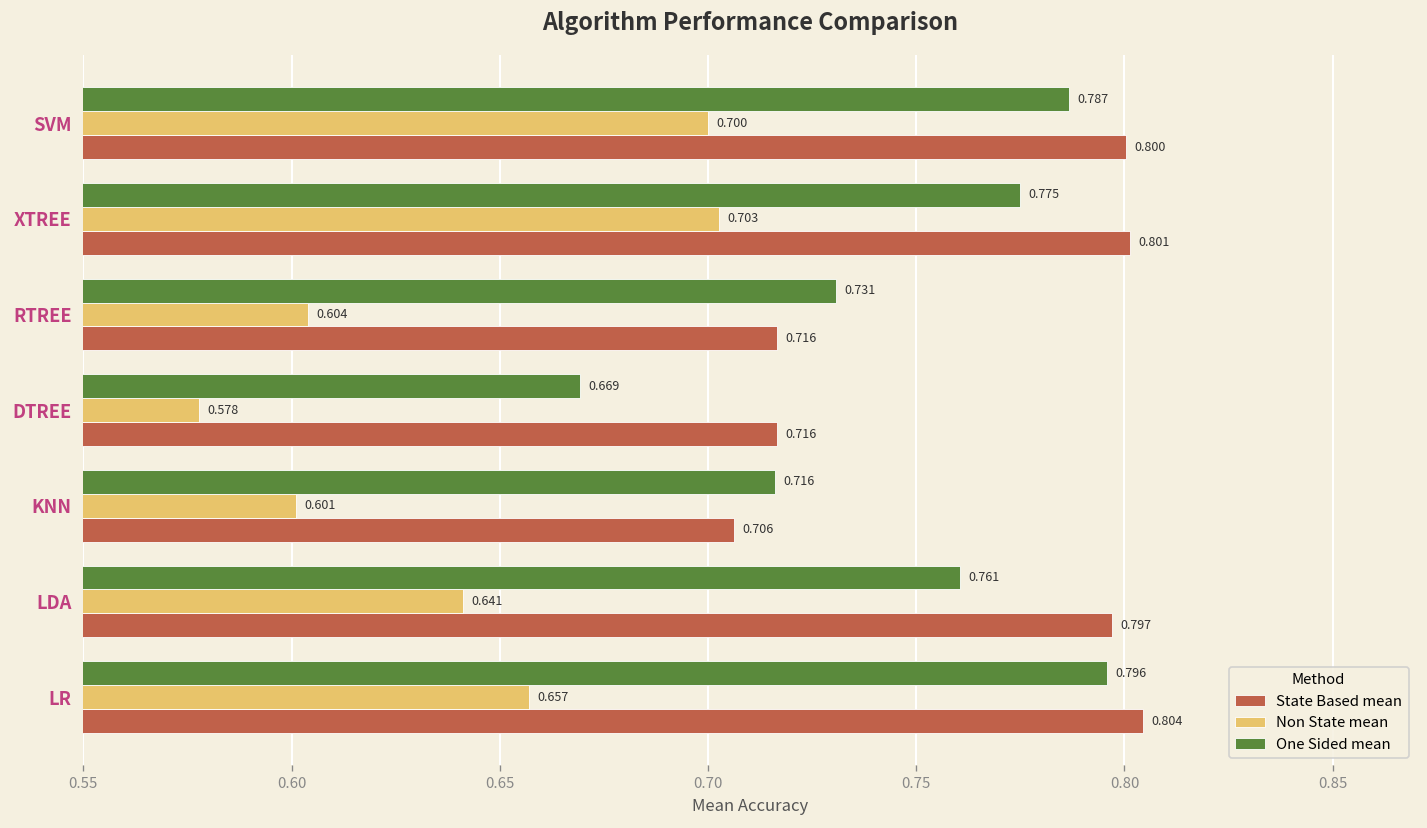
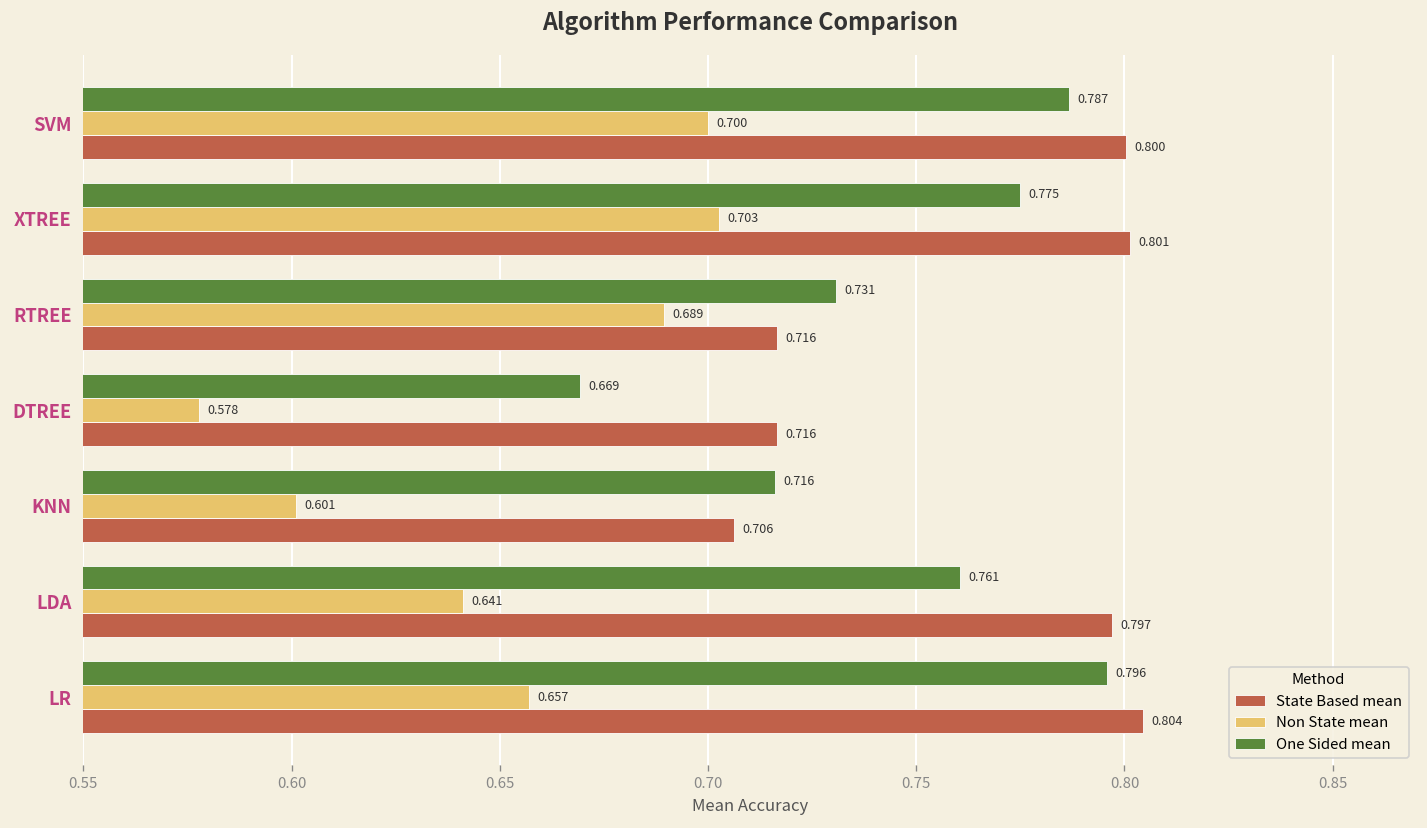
Non State mean, RTREE: 0.604 -> 0.689
